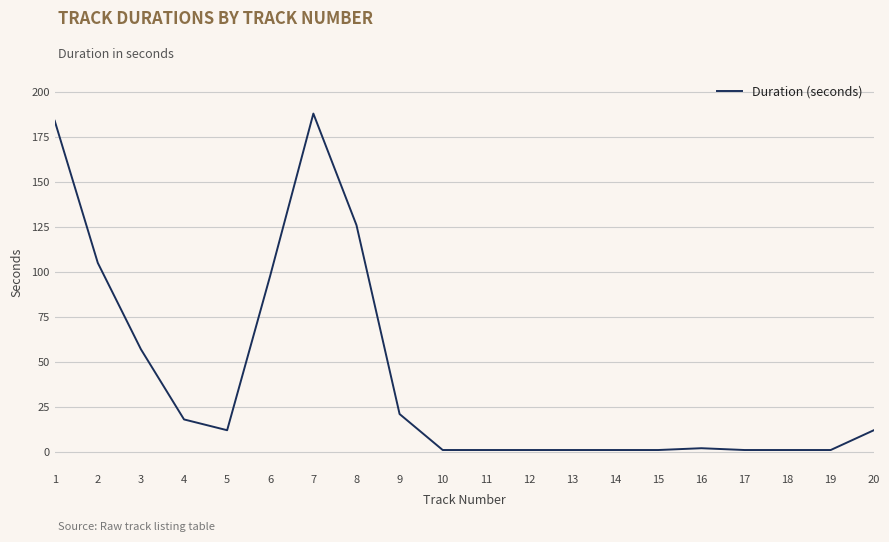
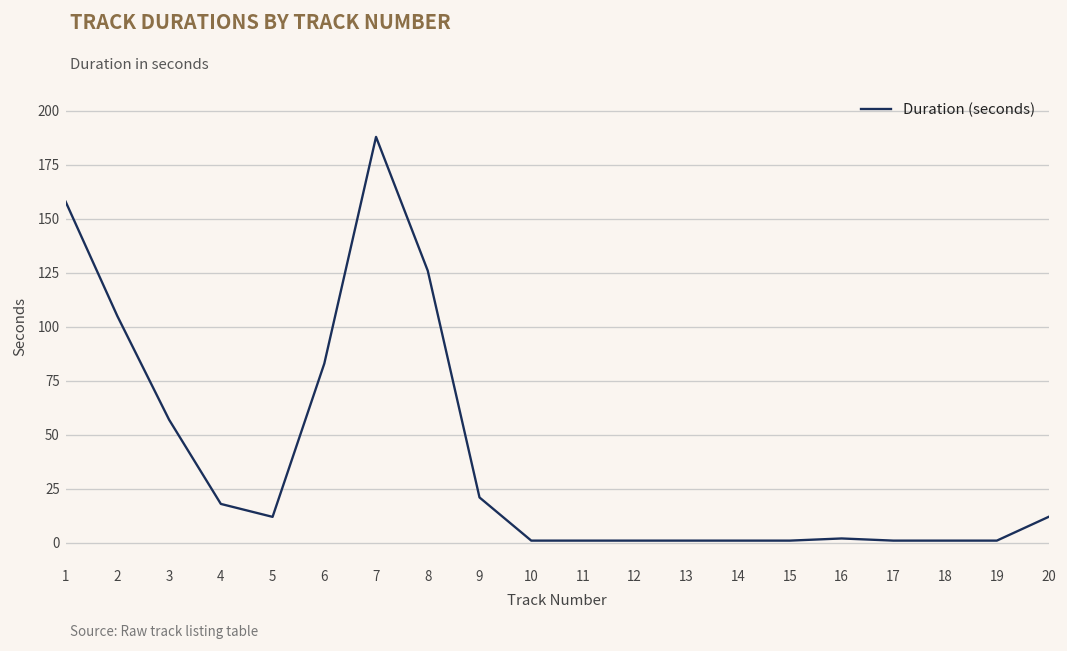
1: 184 -> 158
6: 98 -> 83
